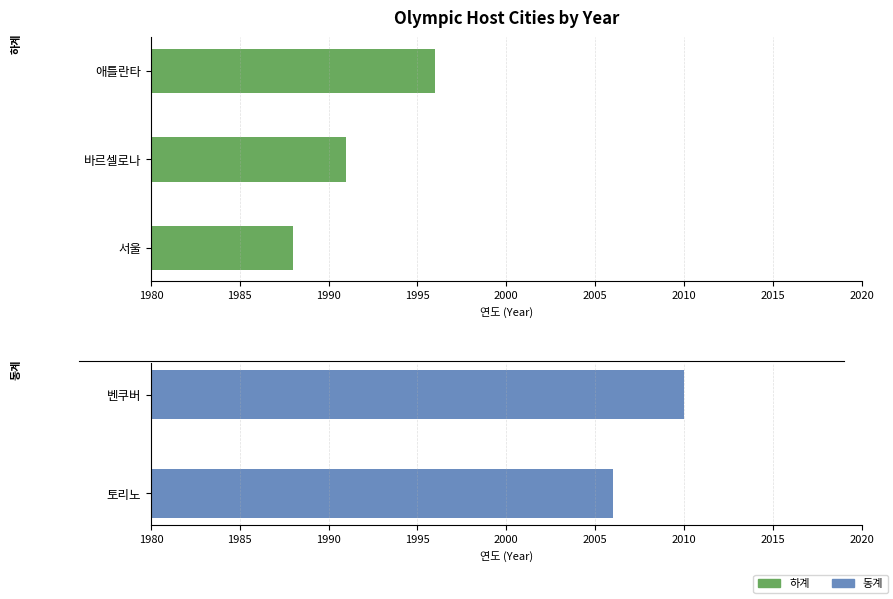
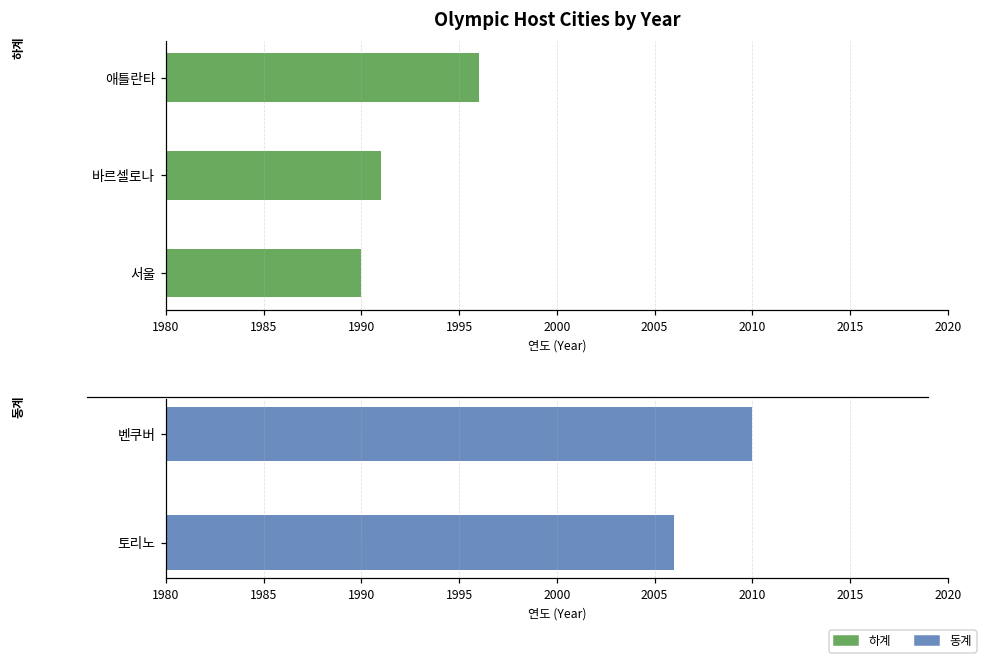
Olympic Host Cities by Year, 서울: 1988 -> 1990
